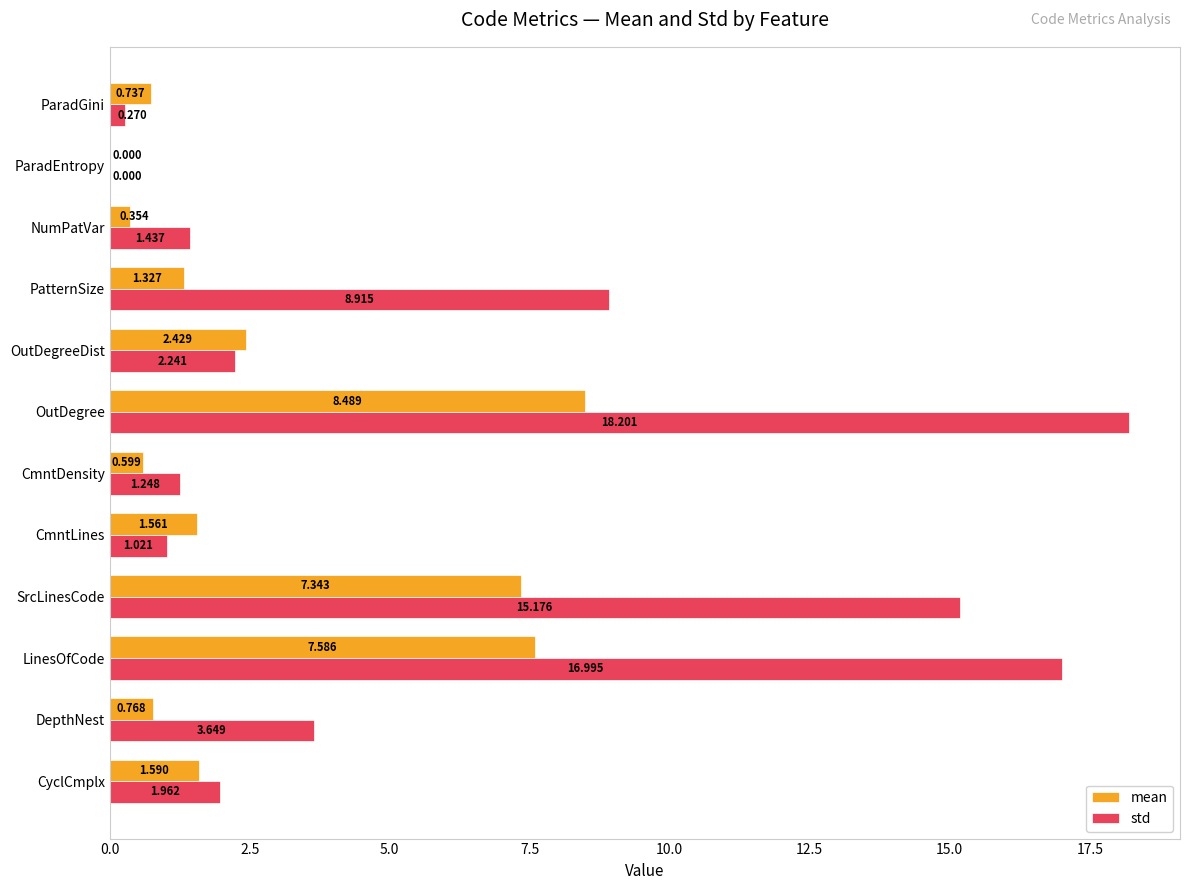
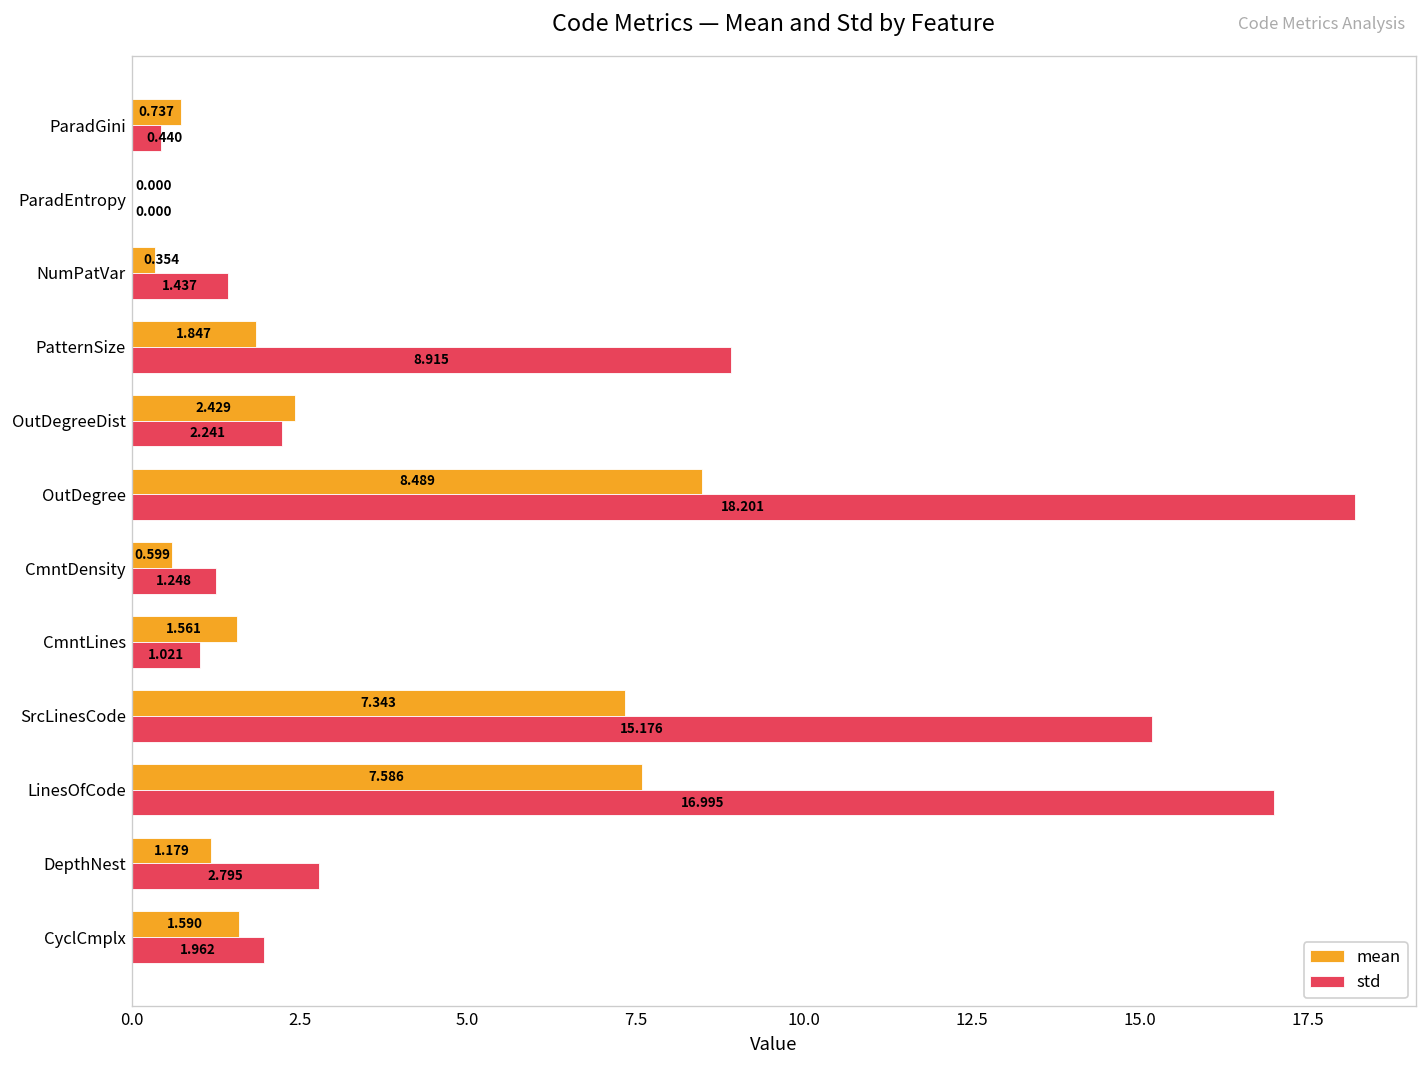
std, ParadGini: 0.270 -> 0.440
mean, PatternSize: 1.327 -> 1.847
mean, DepthNest: 0.768 -> 1.179
std, DepthNest: 3.649 -> 2.795
